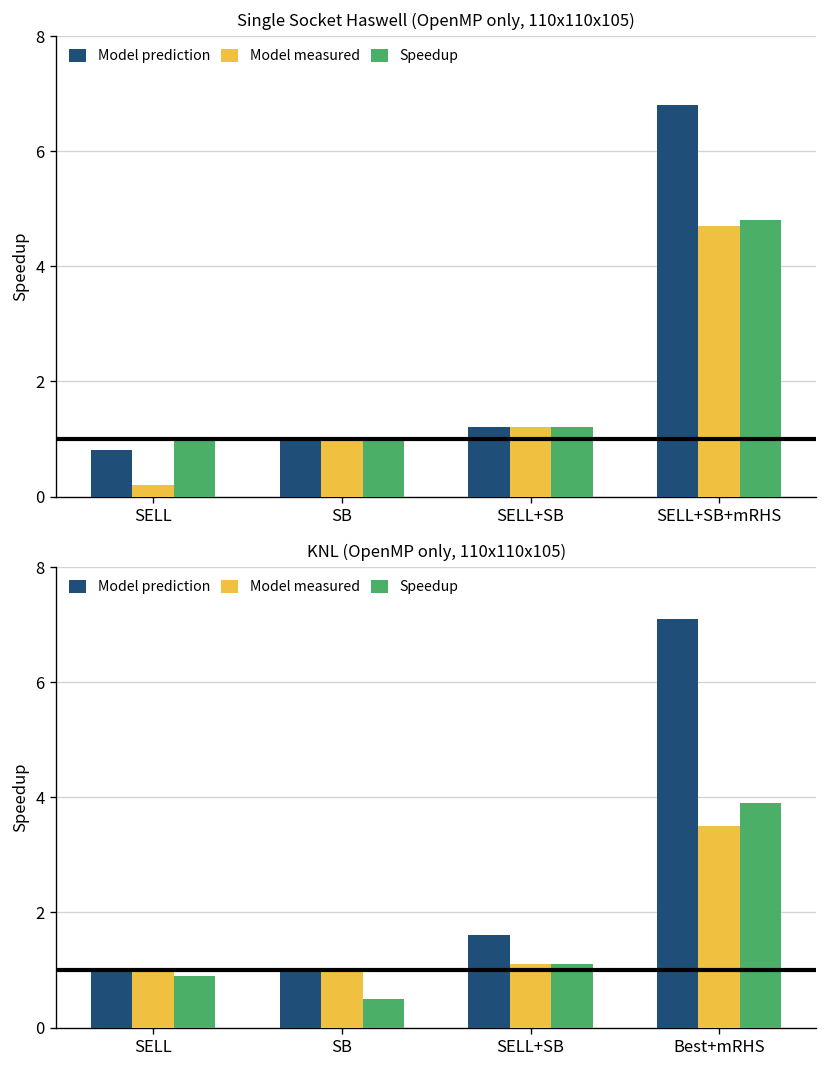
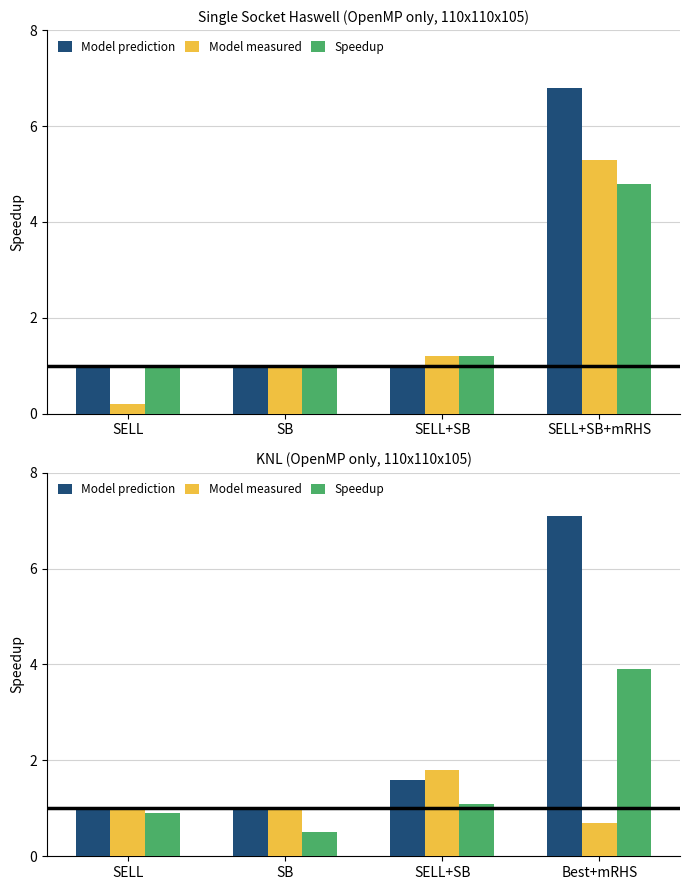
Single Socket Haswell (OpenMP only, 110x110x105), Model prediction, SELL: 0.8 -> 1.0
Single Socket Haswell (OpenMP only, 110x110x105), Model prediction, SELL+SB: 1.2 -> 1.0
Single Socket Haswell (OpenMP only, 110x110x105), Model measured, SELL+SB+mRHS: 4.7 -> 5.3
KNL (OpenMP only, 110x110x105), Model measured, SELL+SB: 1.1 -> 1.8
KNL (OpenMP only, 110x110x105), Model measured, Best+mRHS: 3.5 -> 0.7
